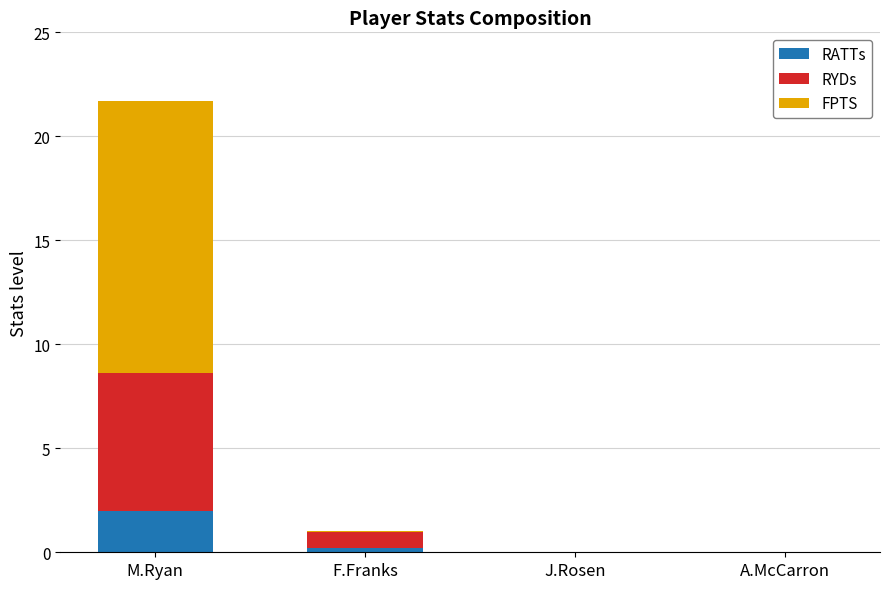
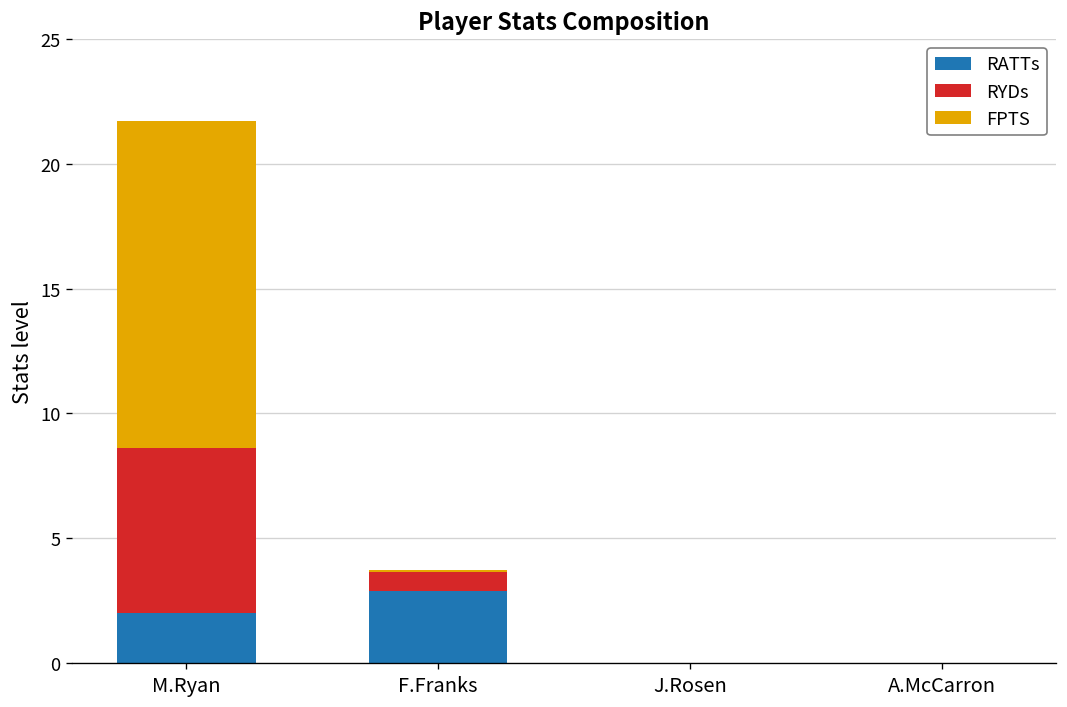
RATTs, F.Franks: 0.2 -> 2.9
